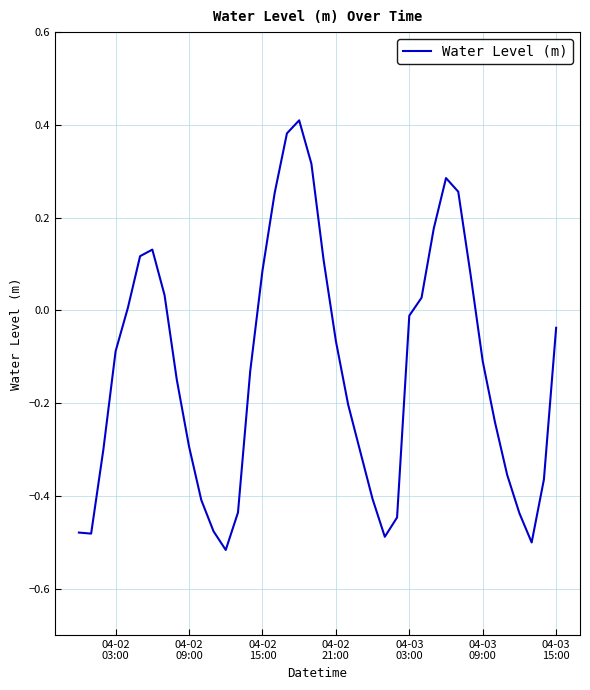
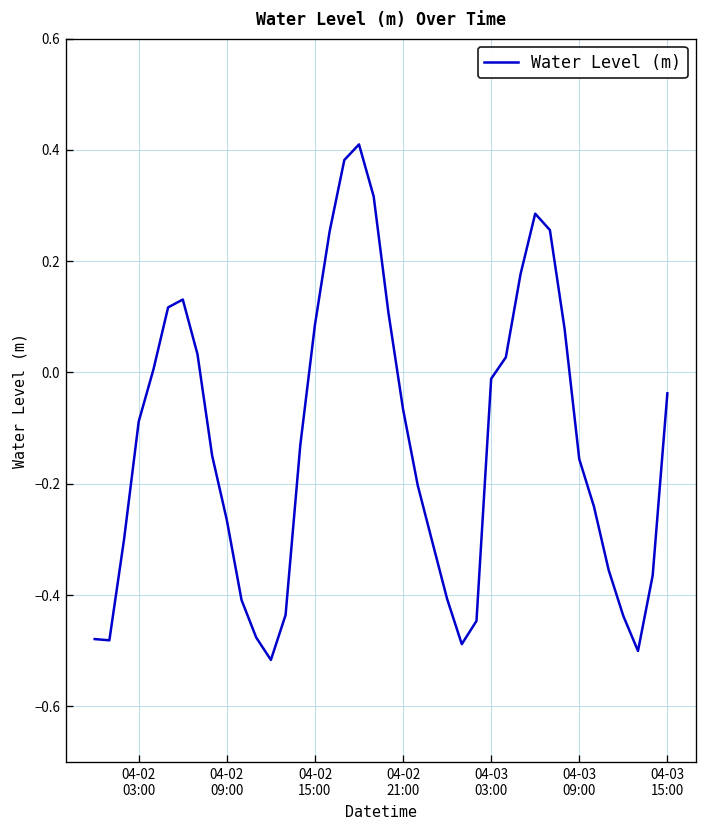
04-02 09:00: -0.29 -> -0.27
04-03 09:00: -0.11 -> -0.16
